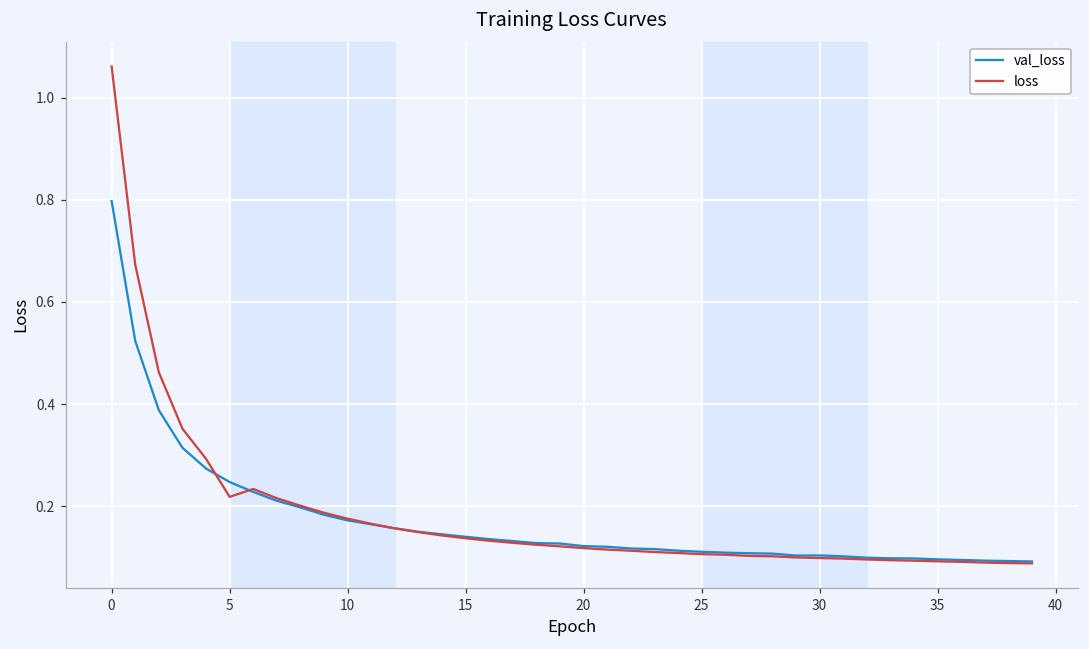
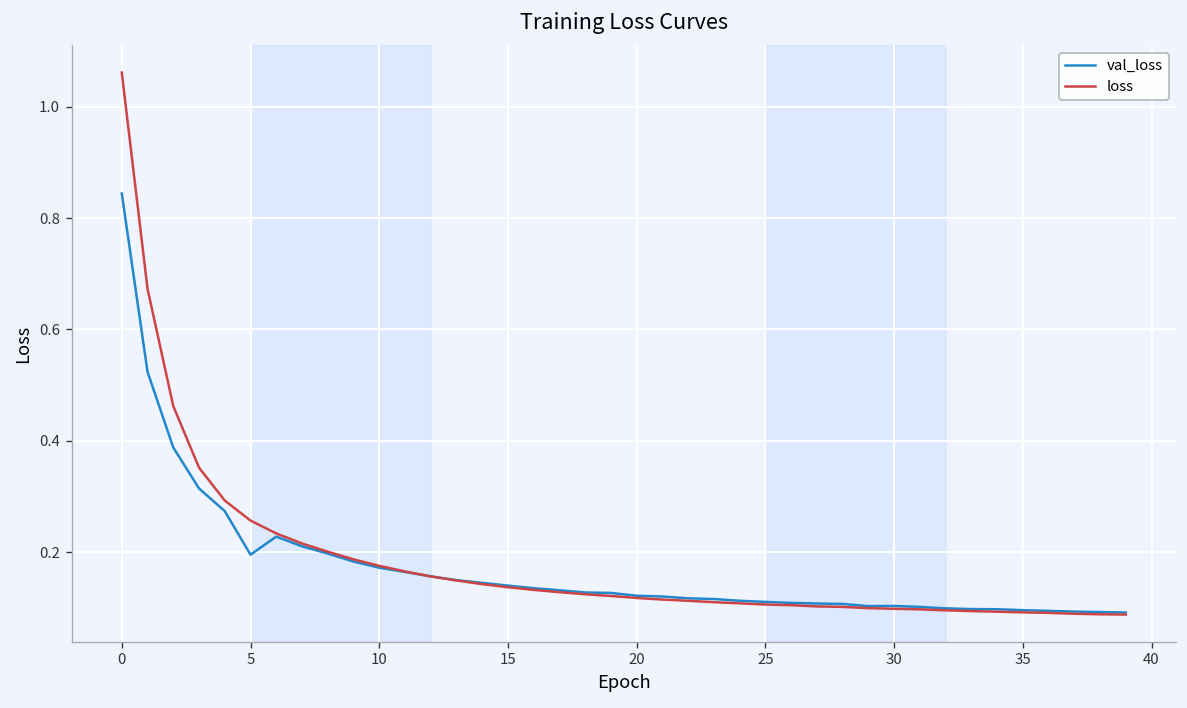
val_loss, 0: 0.80 -> 0.84
val_loss, 5: 0.25 -> 0.20
loss, 5: 0.22 -> 0.26
